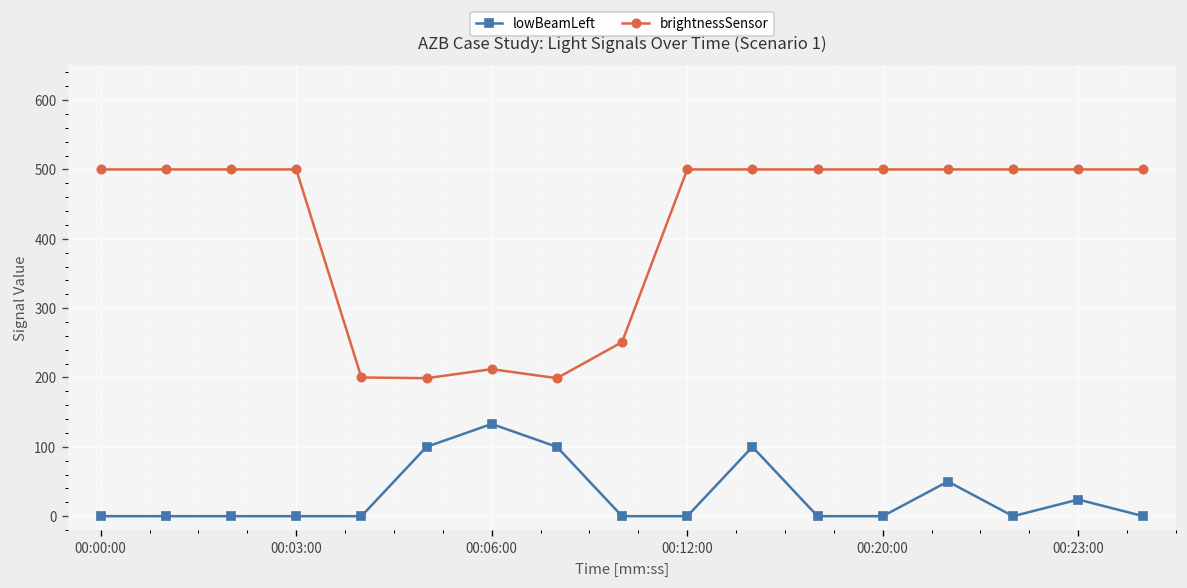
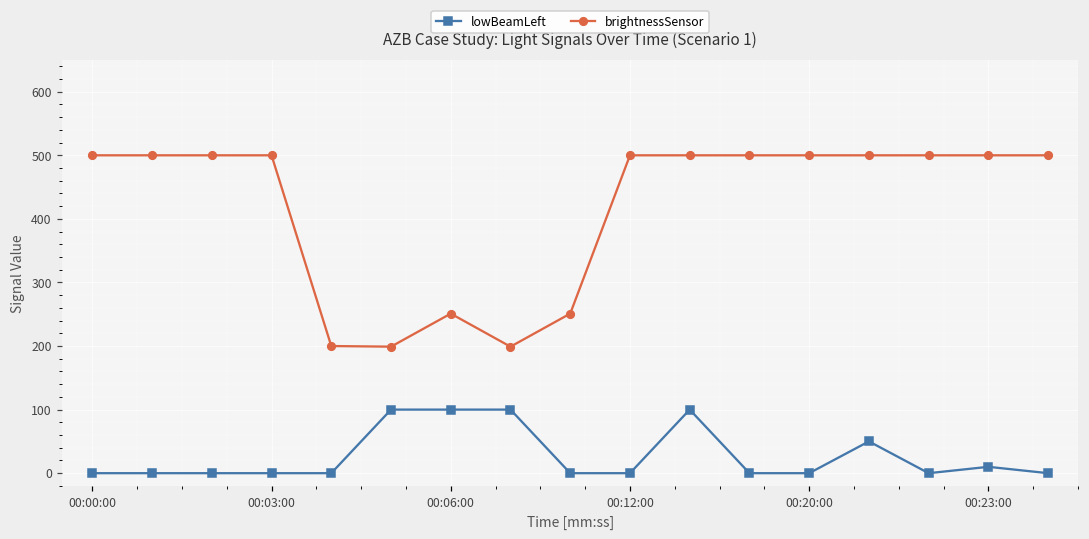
lowBeamLeft, 00:06:00: 130 -> 100
brightnessSensor, 00:06:00: 210 -> 250
lowBeamLeft, 00:23:00: 20 -> 10
